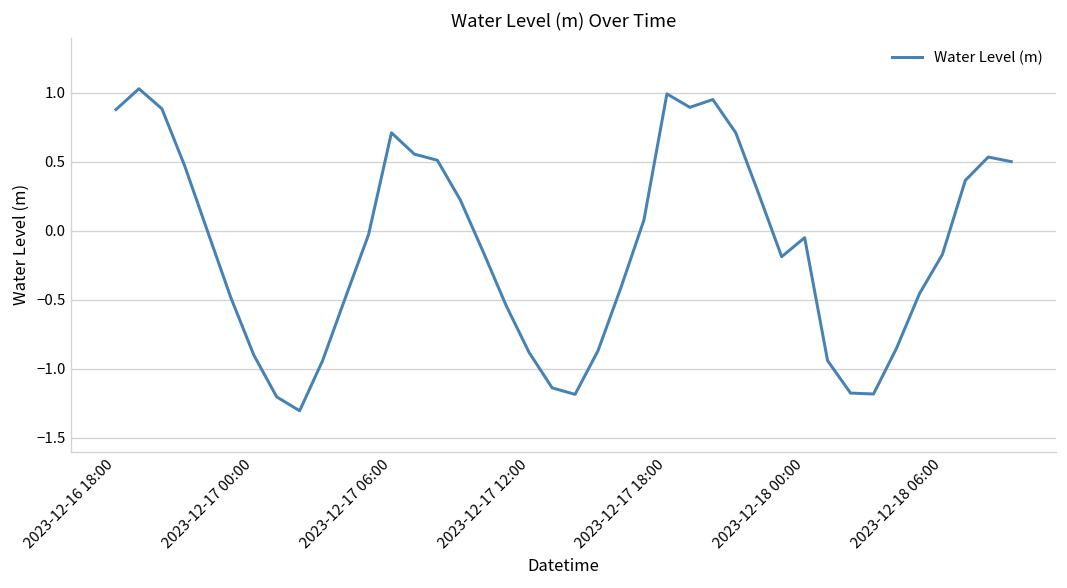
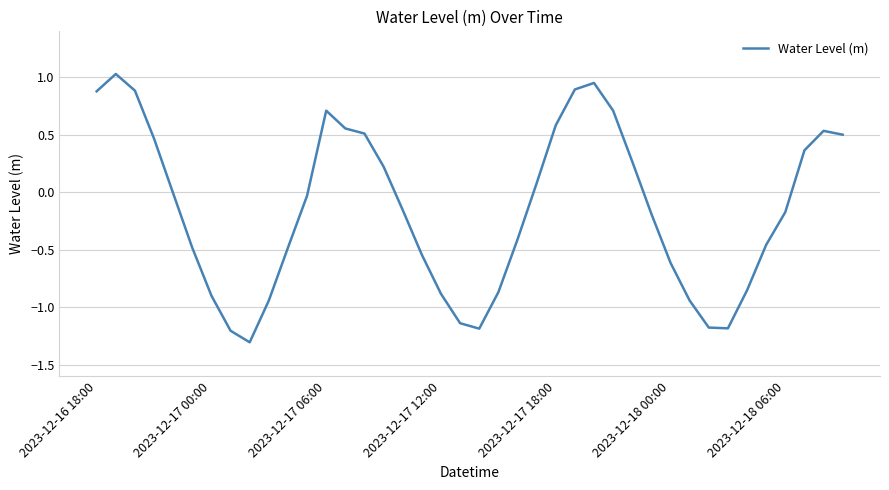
2023-12-17 18:00: 0.99 -> 0.58
2023-12-18 00:00: -0.05 -> -0.61
